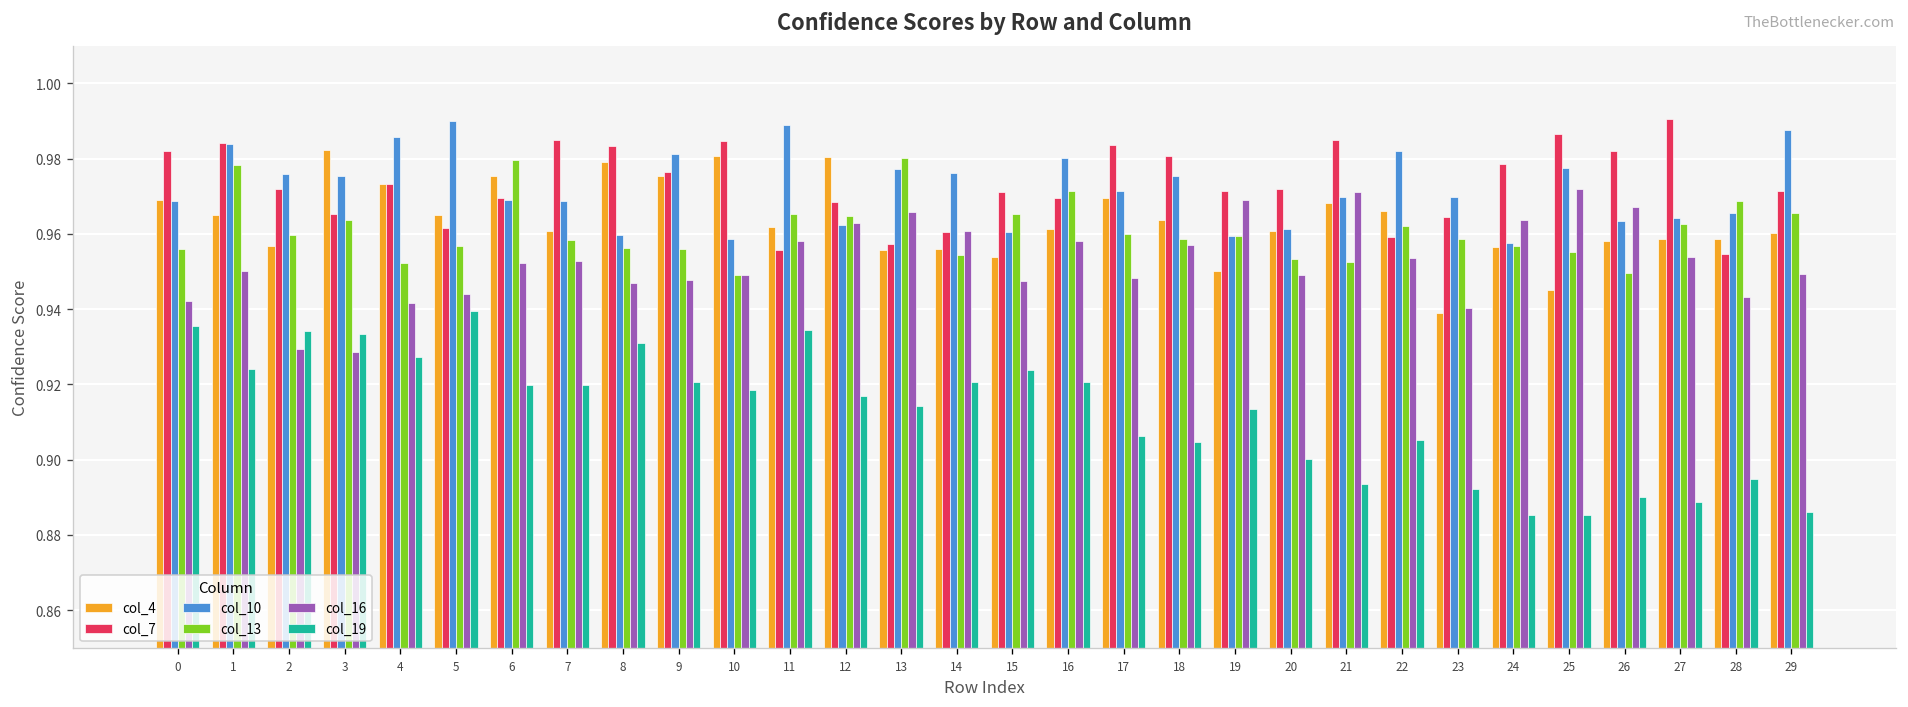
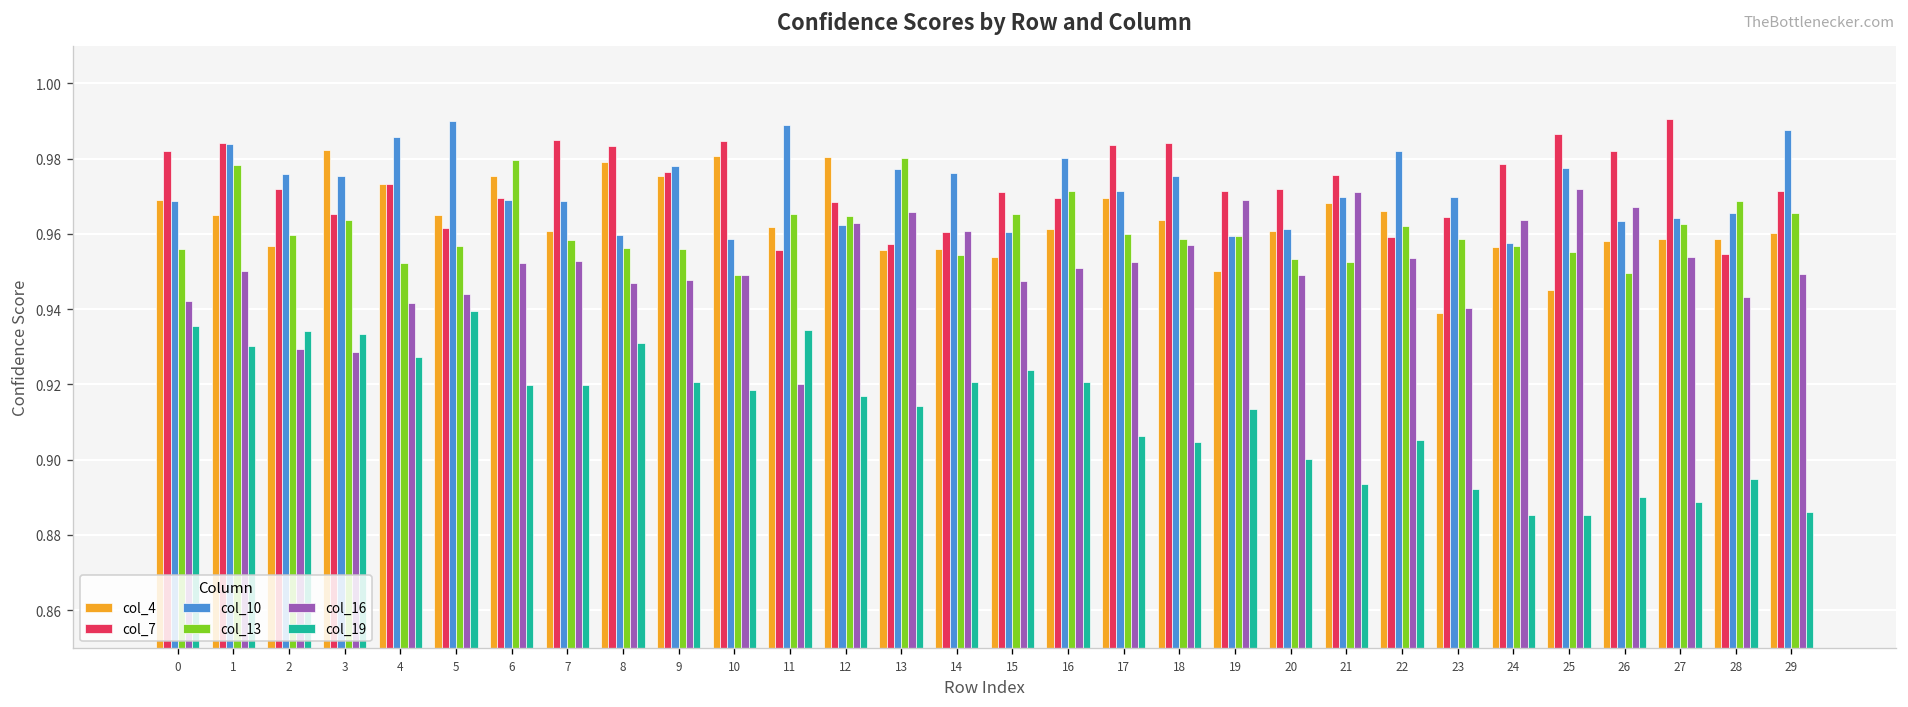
col_19, 1: 0.924 -> 0.930
col_10, 9: 0.981 -> 0.978
col_16, 11: 0.958 -> 0.920
col_16, 16: 0.958 -> 0.951
col_16, 17: 0.948 -> 0.953
col_7, 18: 0.981 -> 0.984
col_7, 21: 0.985 -> 0.976
